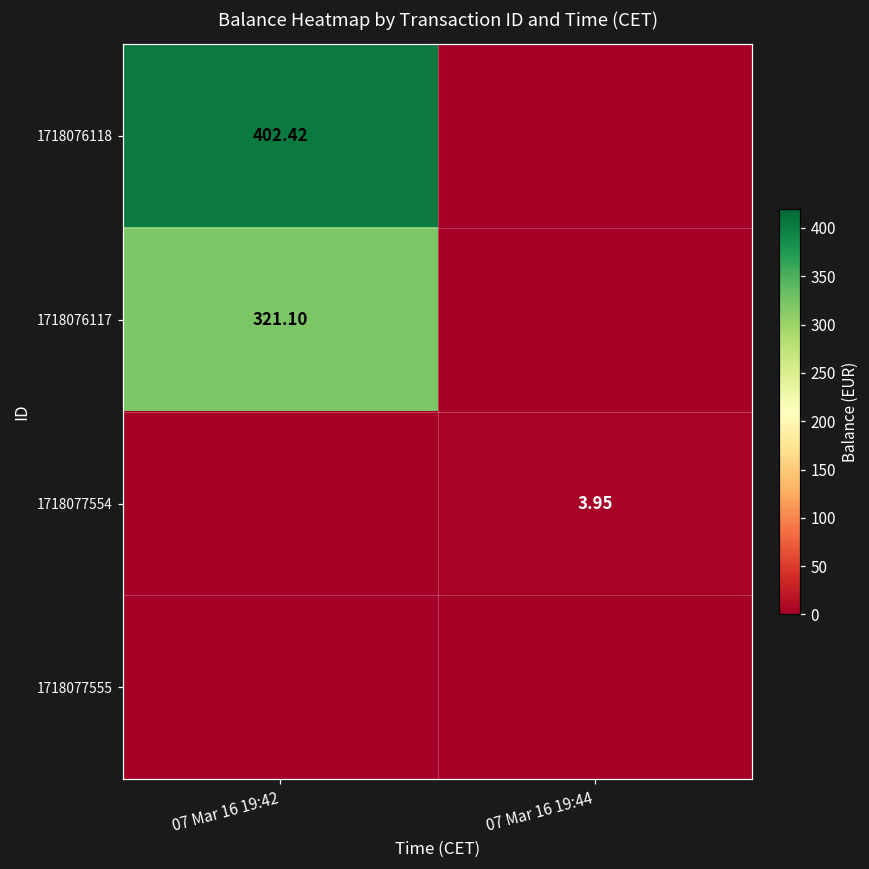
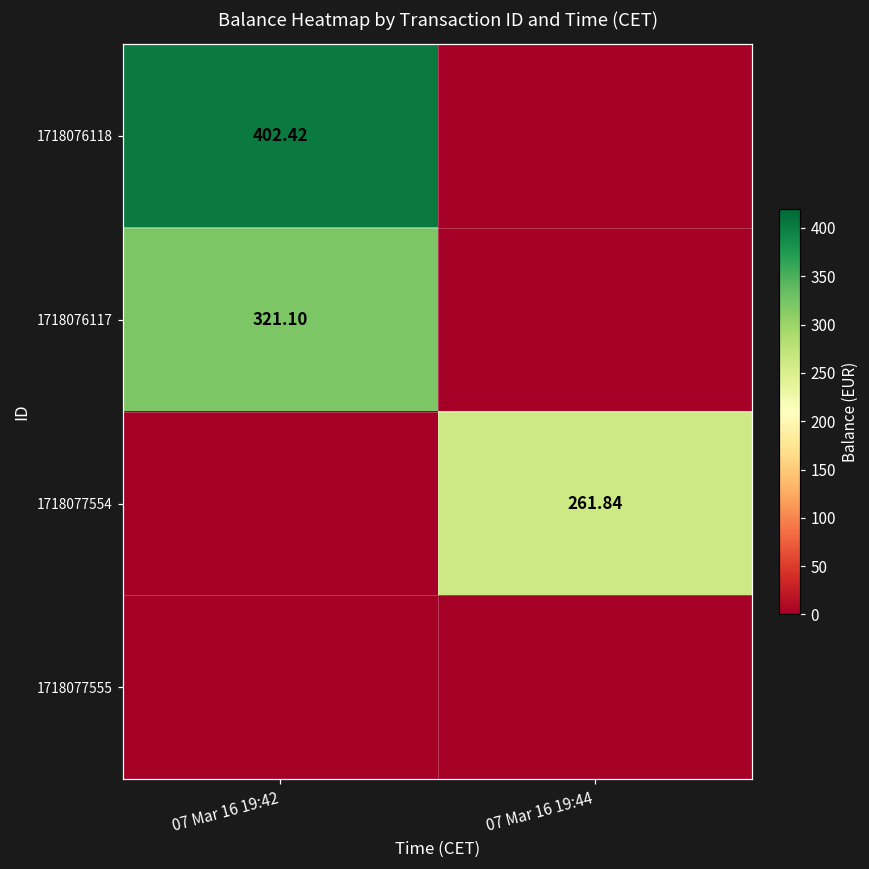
1718077554, 07 Mar 16 19:44: 3.95 -> 261.84
